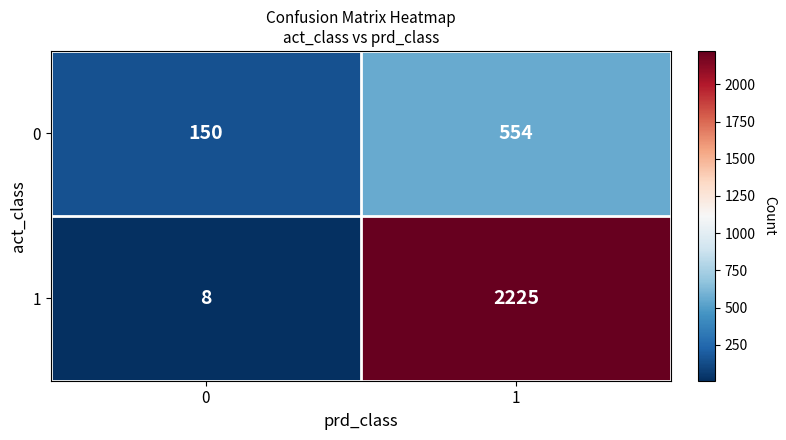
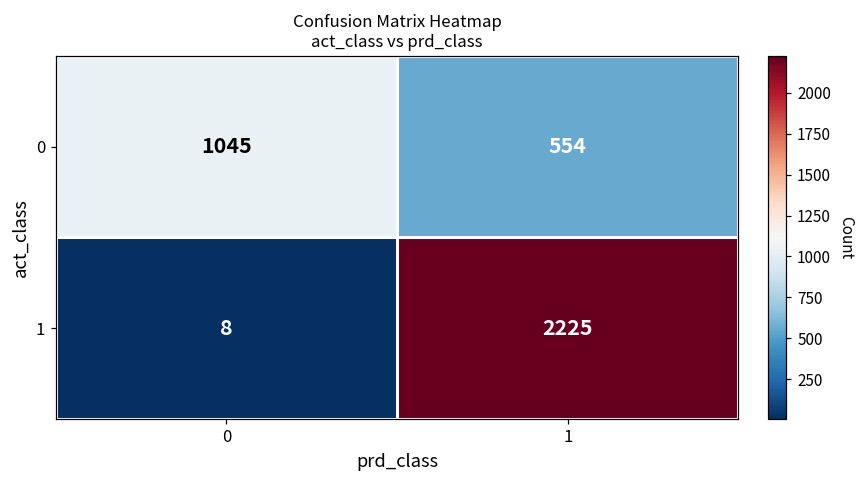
0, 0: 150 -> 1045
